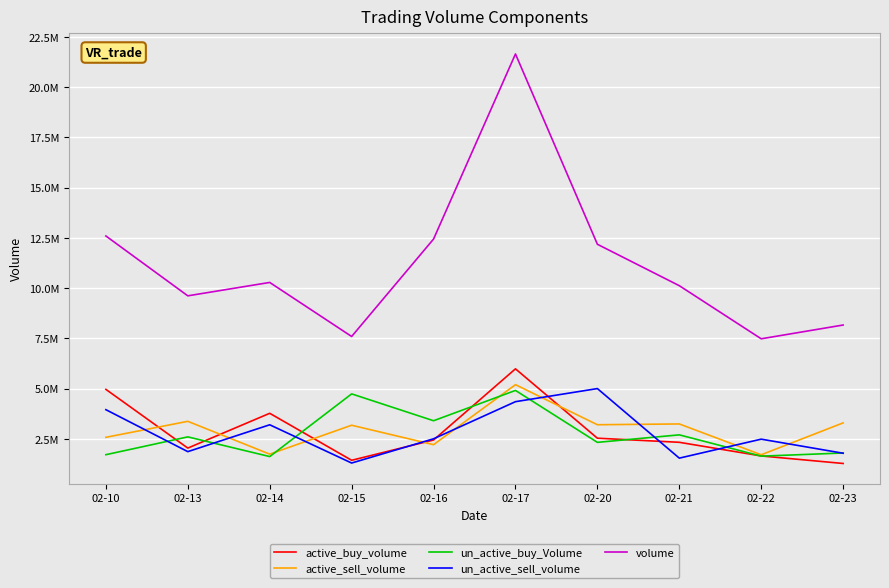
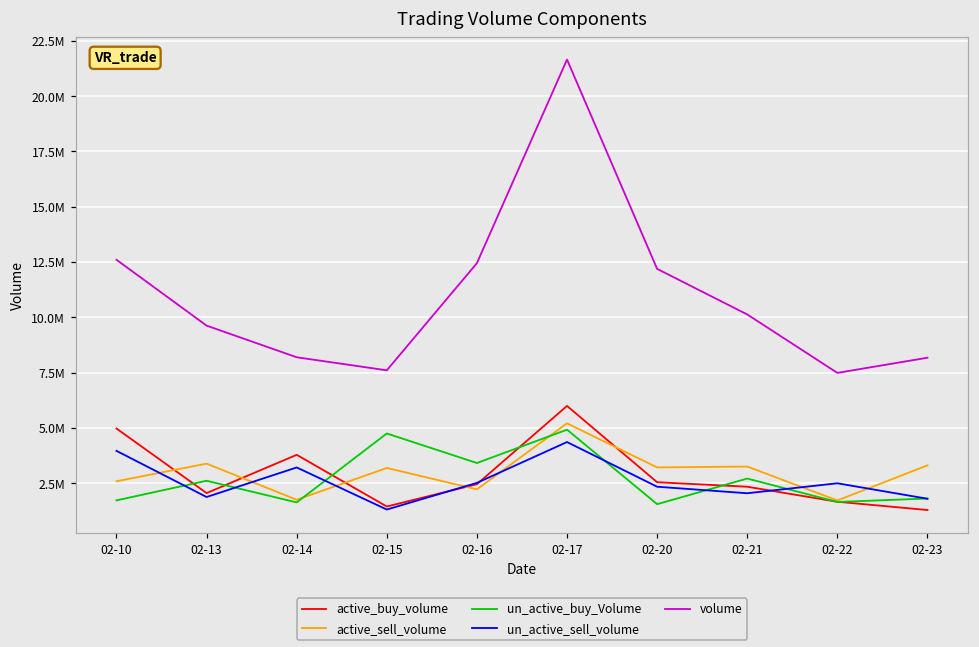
volume, 02-14: 10300000 -> 8200000
un_active_buy_Volume, 02-20: 2300000 -> 1500000
un_active_sell_volume, 02-20: 5000000 -> 2300000
un_active_sell_volume, 02-21: 1500000 -> 2000000
